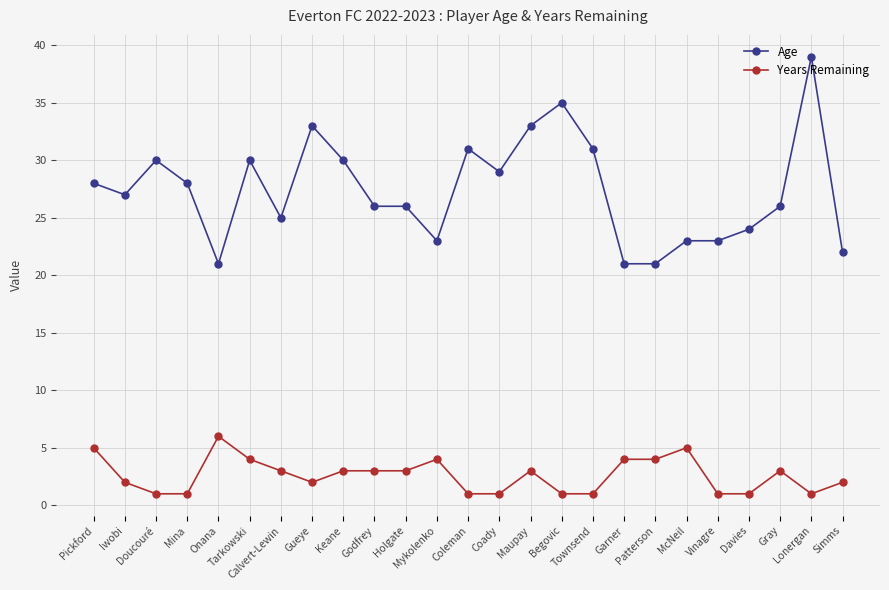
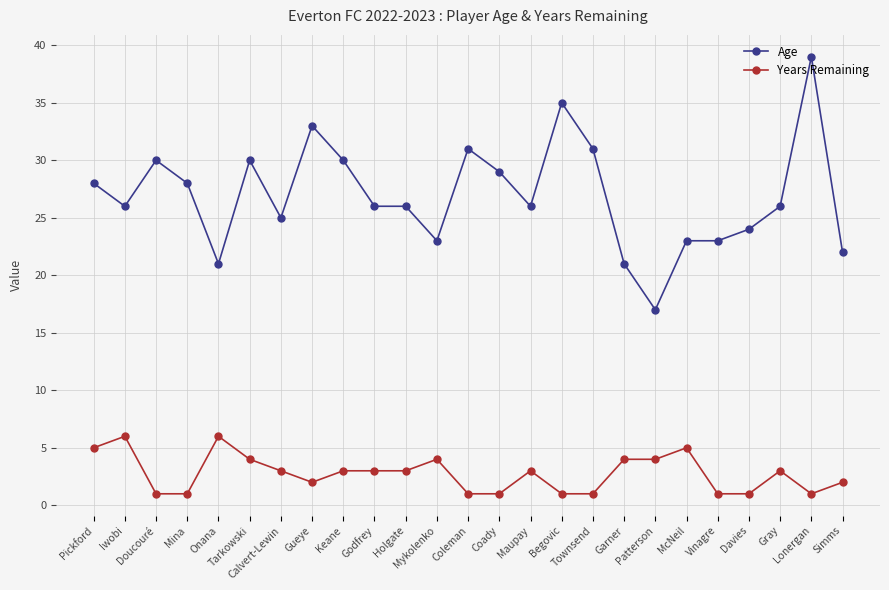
Age, Iwobi: 27 -> 26
Years Remaining, Iwobi: 2 -> 6
Age, Maupay: 33 -> 26
Age, Patterson: 21 -> 17
